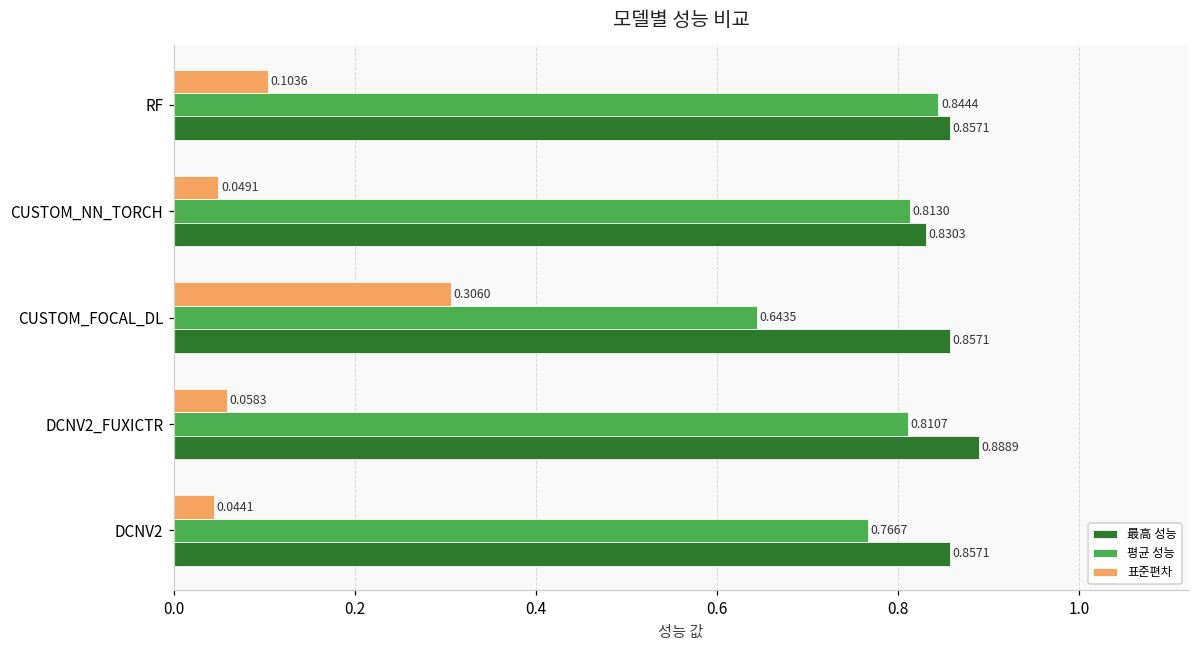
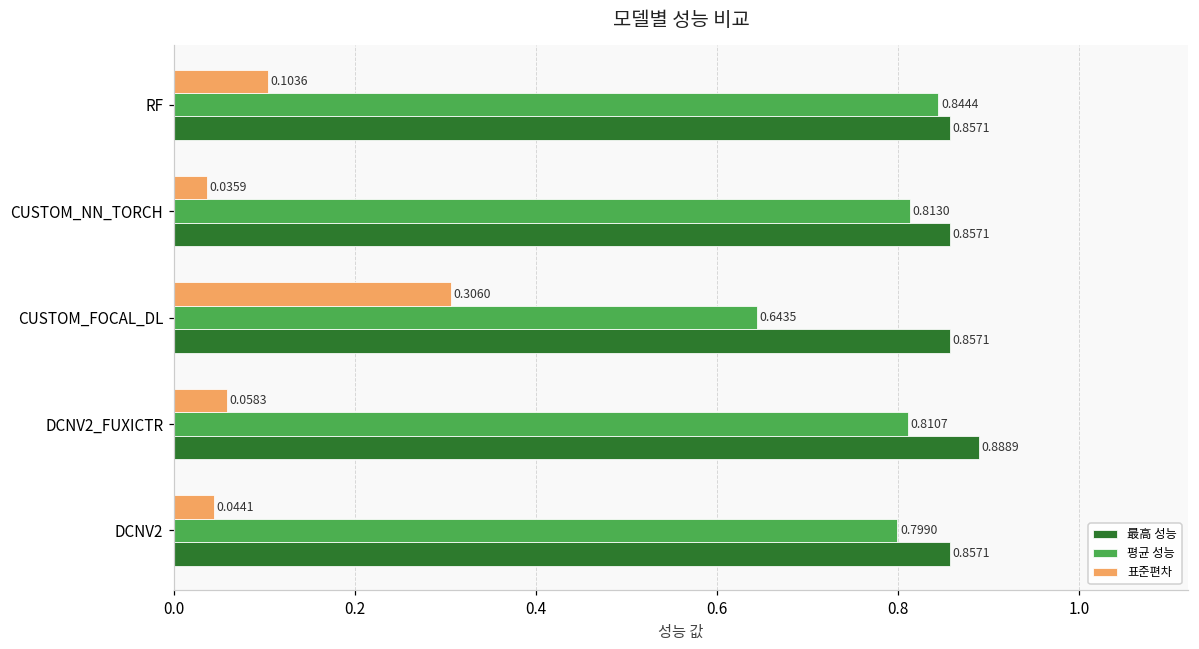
표준편차, CUSTOM_NN_TORCH: 0.0491 -> 0.0359
最高 성능, CUSTOM_NN_TORCH: 0.8303 -> 0.8571
평균 성능, DCNV2: 0.7667 -> 0.7990
